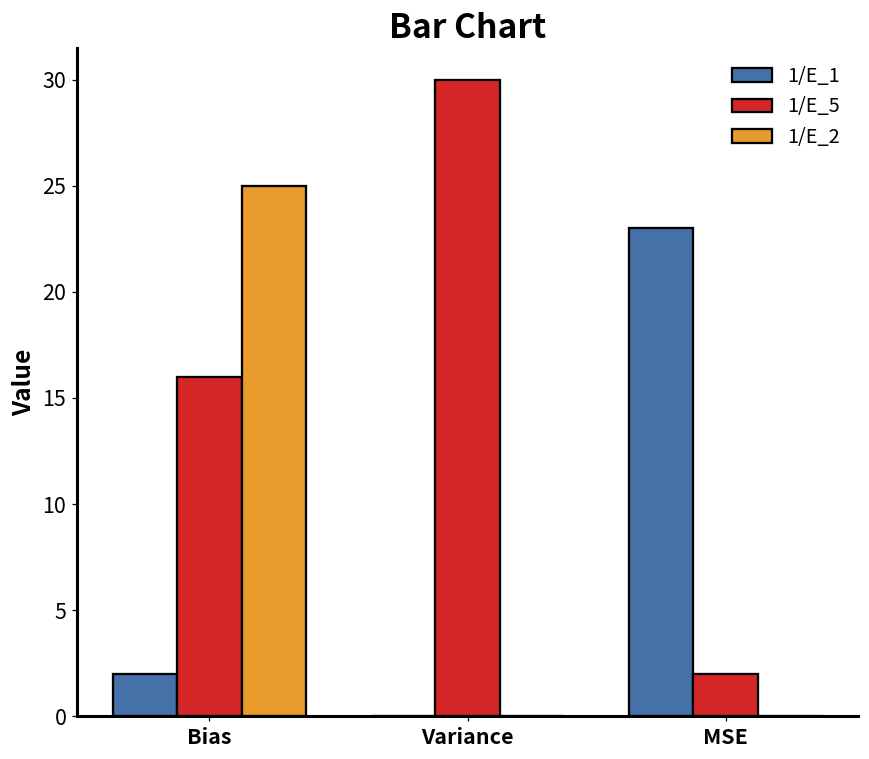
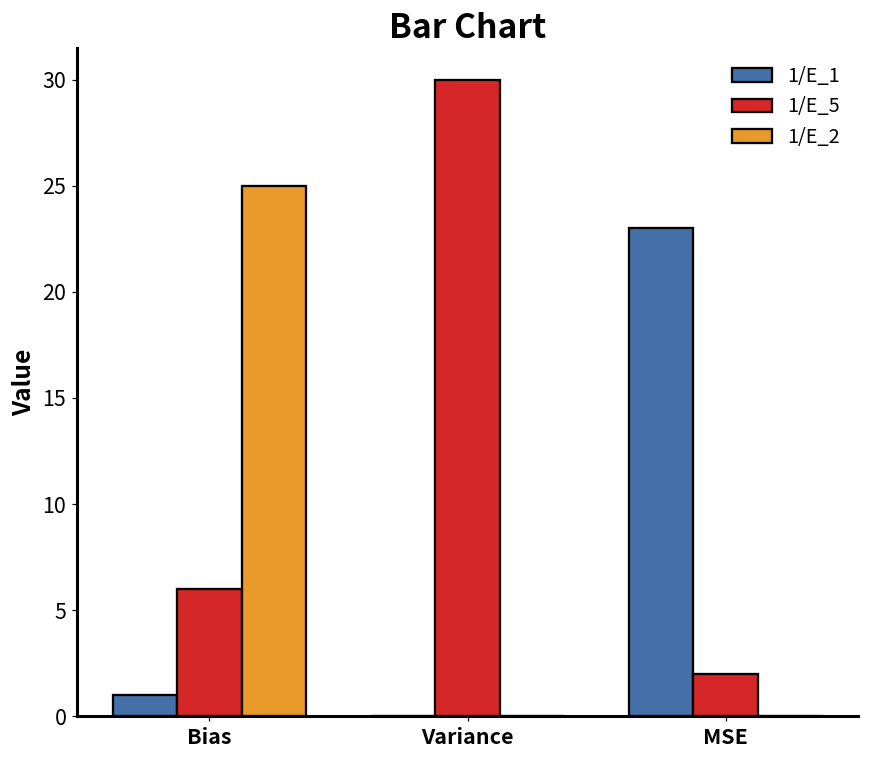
1/E_1, Bias: 2 -> 1
1/E_5, Bias: 16 -> 6
